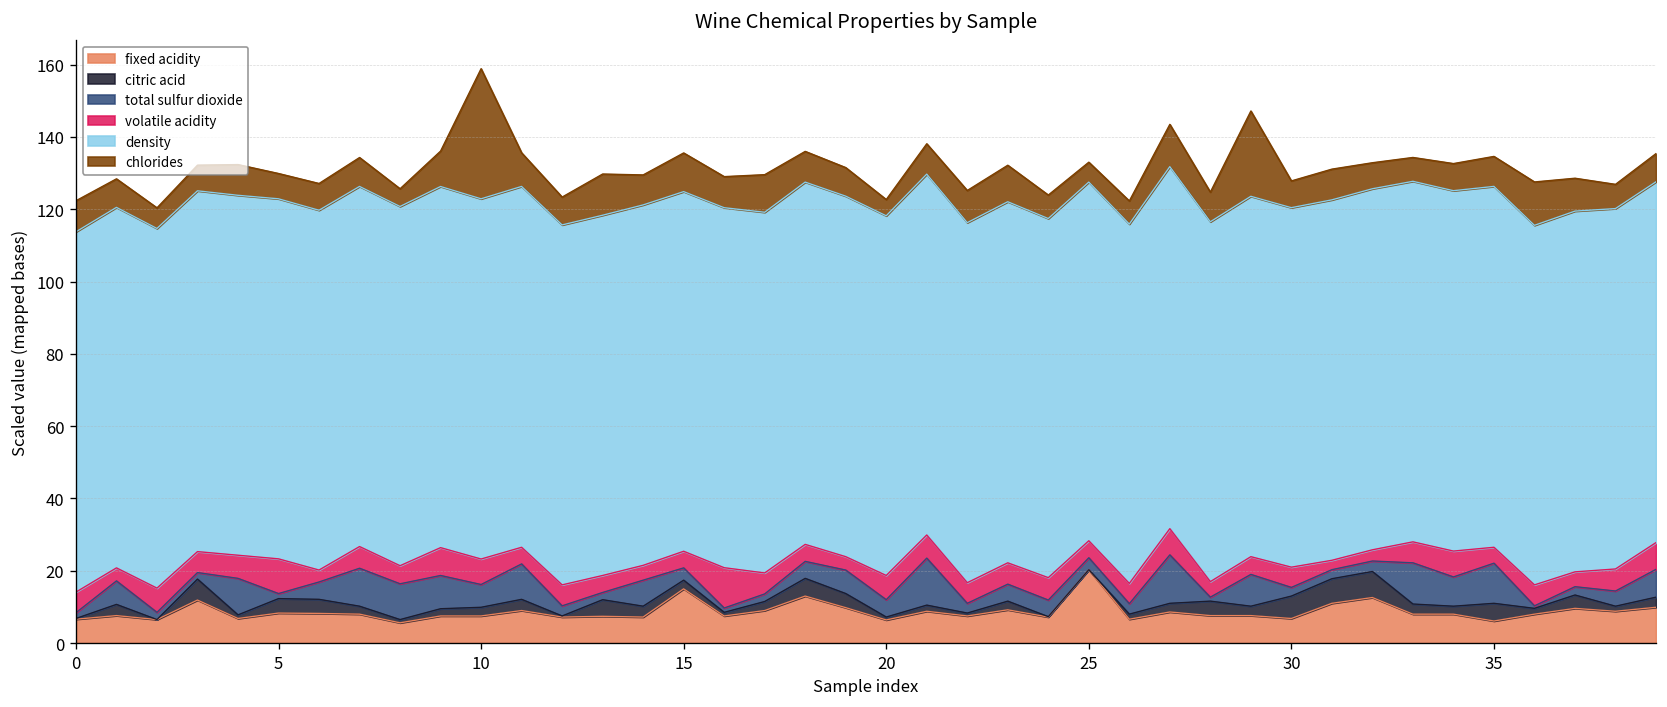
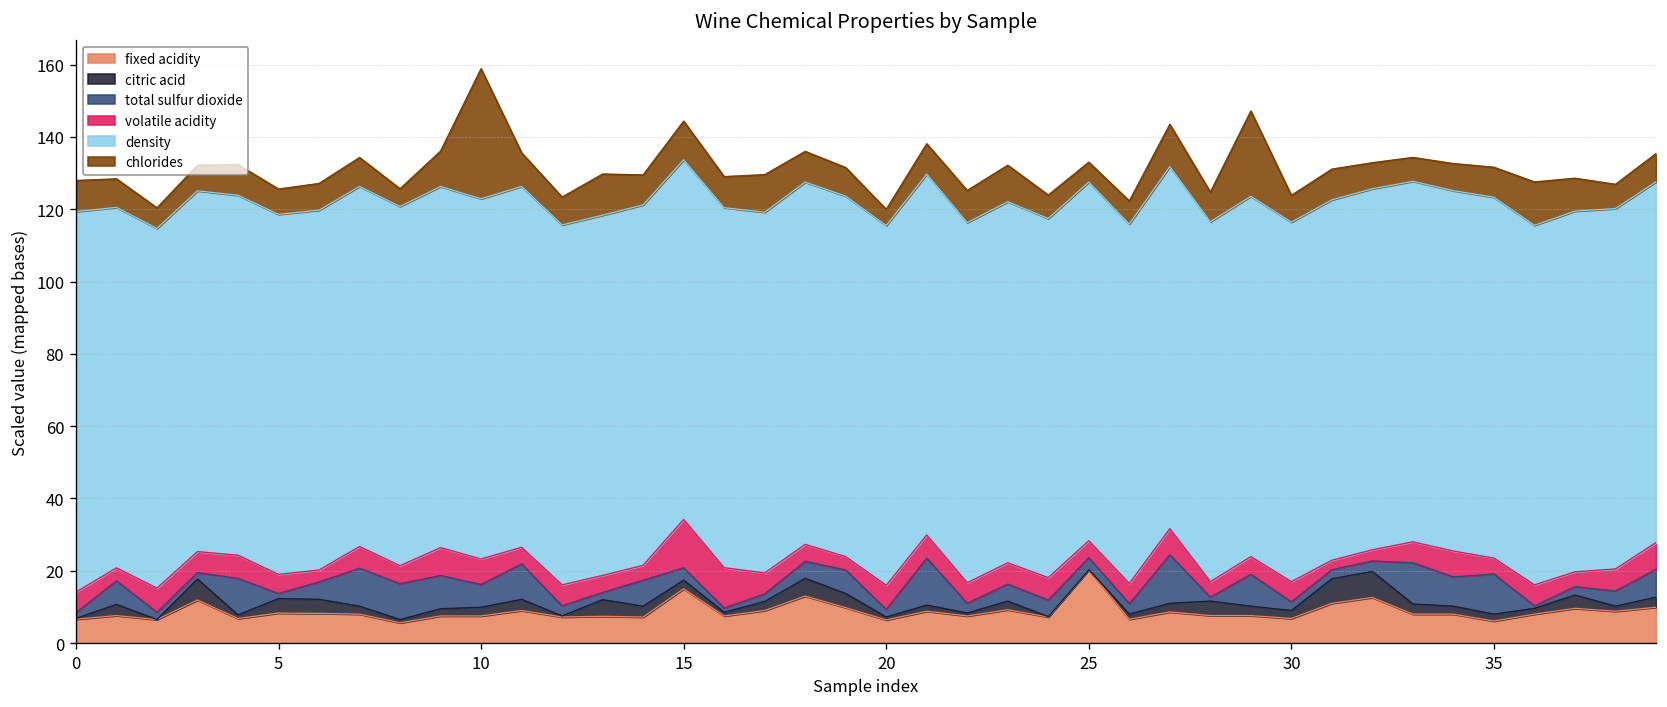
density, 0: 100 -> 105
volatile acidity, 5: 10 -> 5
volatile acidity, 15: 5 -> 13
total sulfur dioxide, 20: 5 -> 2
citric acid, 30: 6 -> 2
citric acid, 35: 5 -> 2
